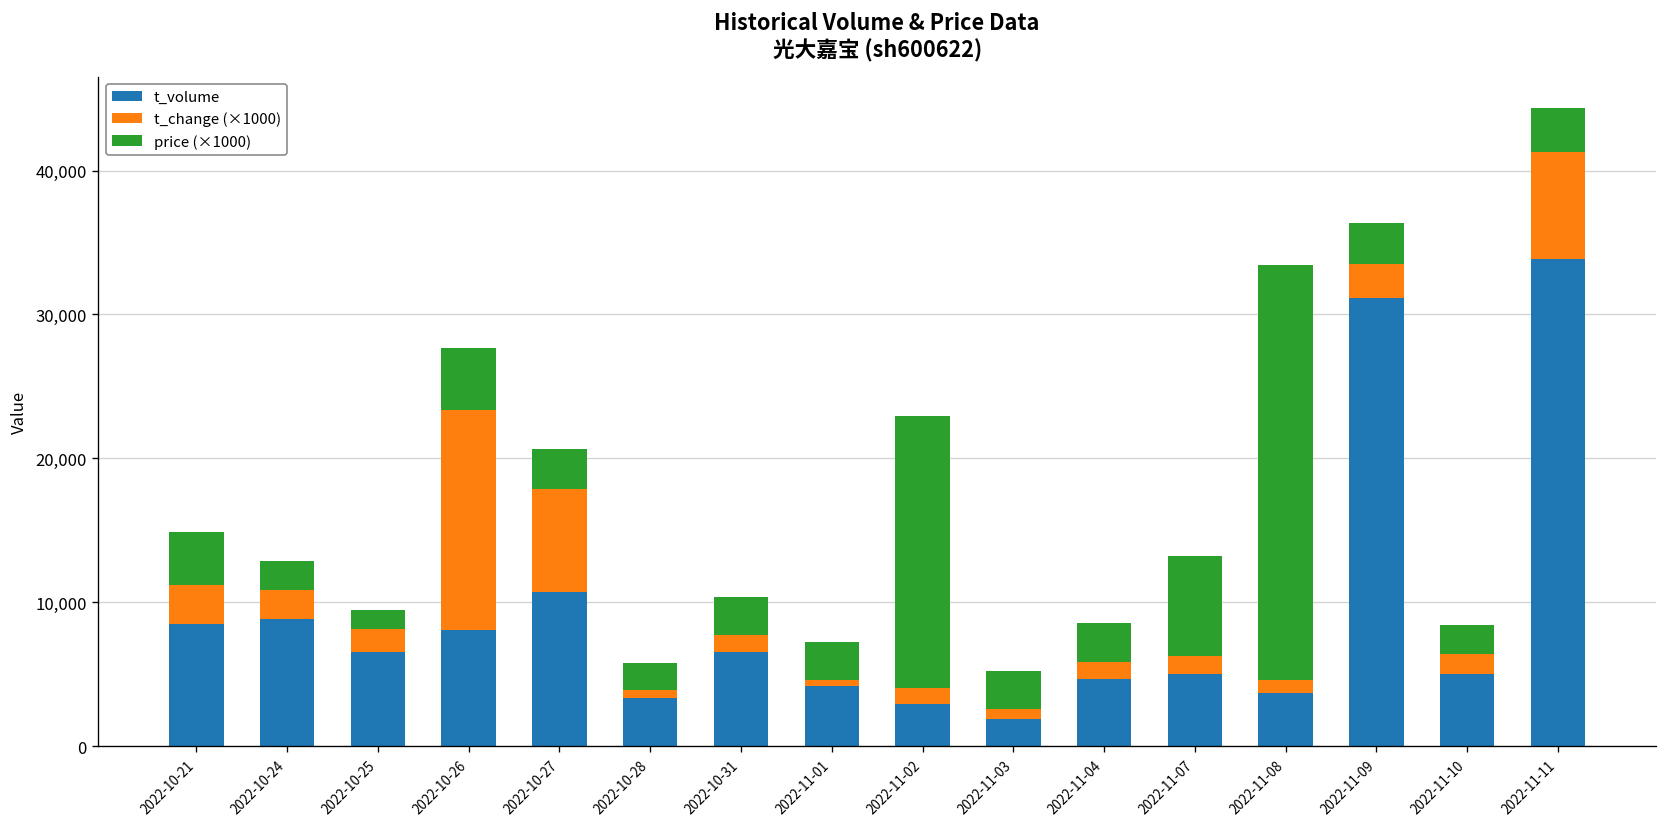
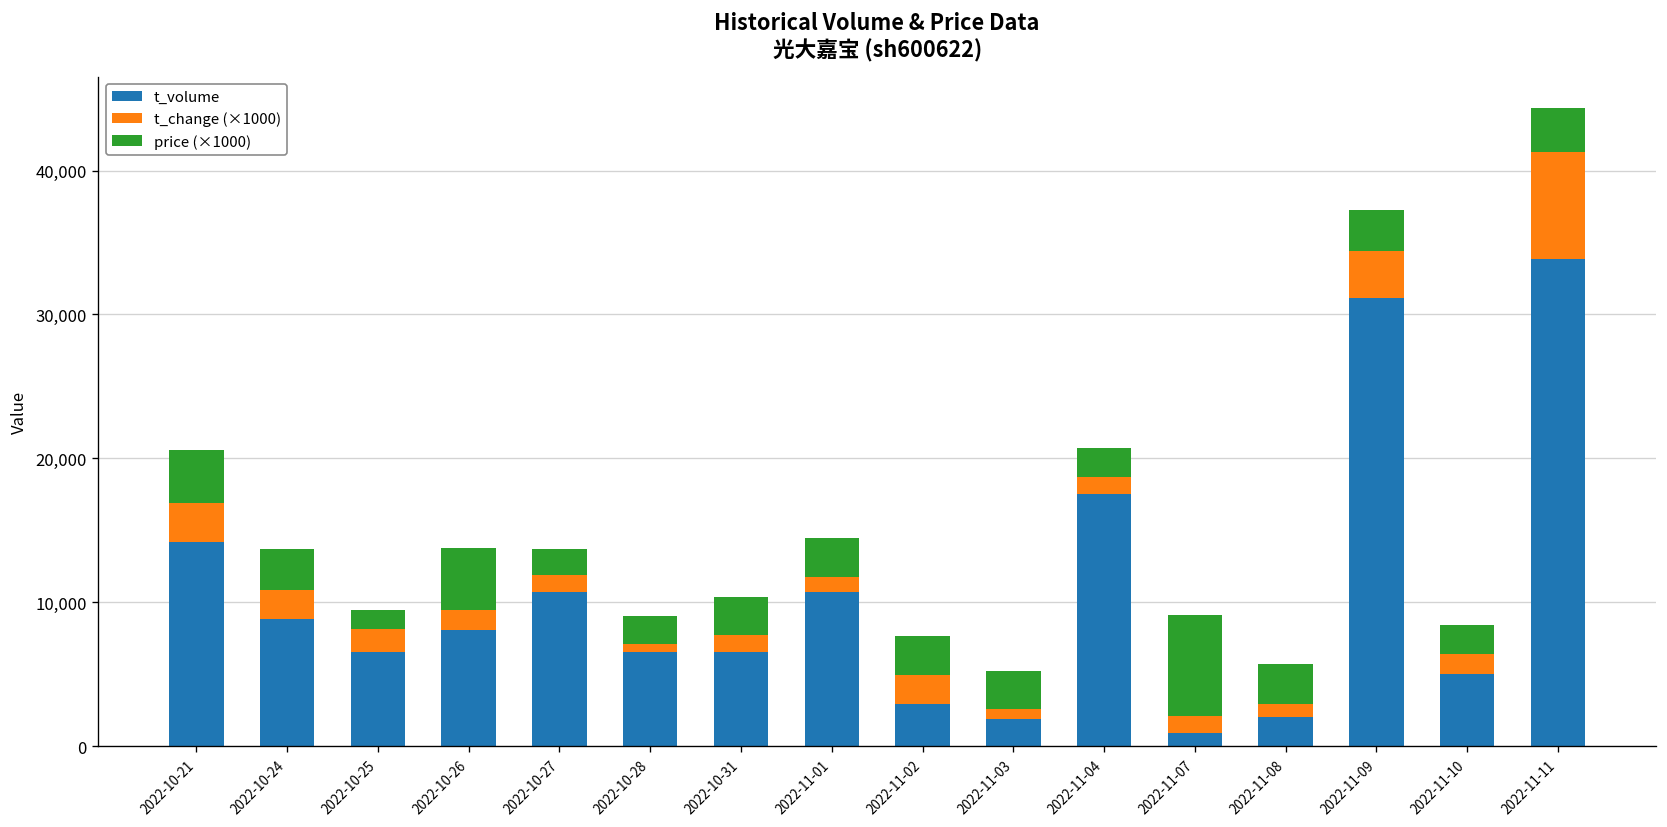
t_volume, 2022-10-21: 8,500 -> 14,200
price (×1000), 2022-10-24: 2,000 -> 2,800
t_change (×1000), 2022-10-26: 15,300 -> 1,400
t_change (×1000), 2022-10-27: 7,100 -> 1,200
price (×1000), 2022-10-27: 2,800 -> 1,800
t_volume, 2022-10-28: 3,300 -> 6,600
t_volume, 2022-11-01: 4,200 -> 10,700
t_change (×1000), 2022-11-01: 400 -> 1,100
t_change (×1000), 2022-11-02: 1,200 -> 2,100
price (×1000), 2022-11-02: 18,900 -> 2,700
t_volume, 2022-11-04: 4,700 -> 17,500
price (×1000), 2022-11-04: 2,700 -> 2,000
t_volume, 2022-11-07: 5,000 -> 900
t_volume, 2022-11-08: 3,700 -> 2,100
price (×1000), 2022-11-08: 28,800 -> 2,800
t_change (×1000), 2022-11-09: 2,300 -> 3,300
